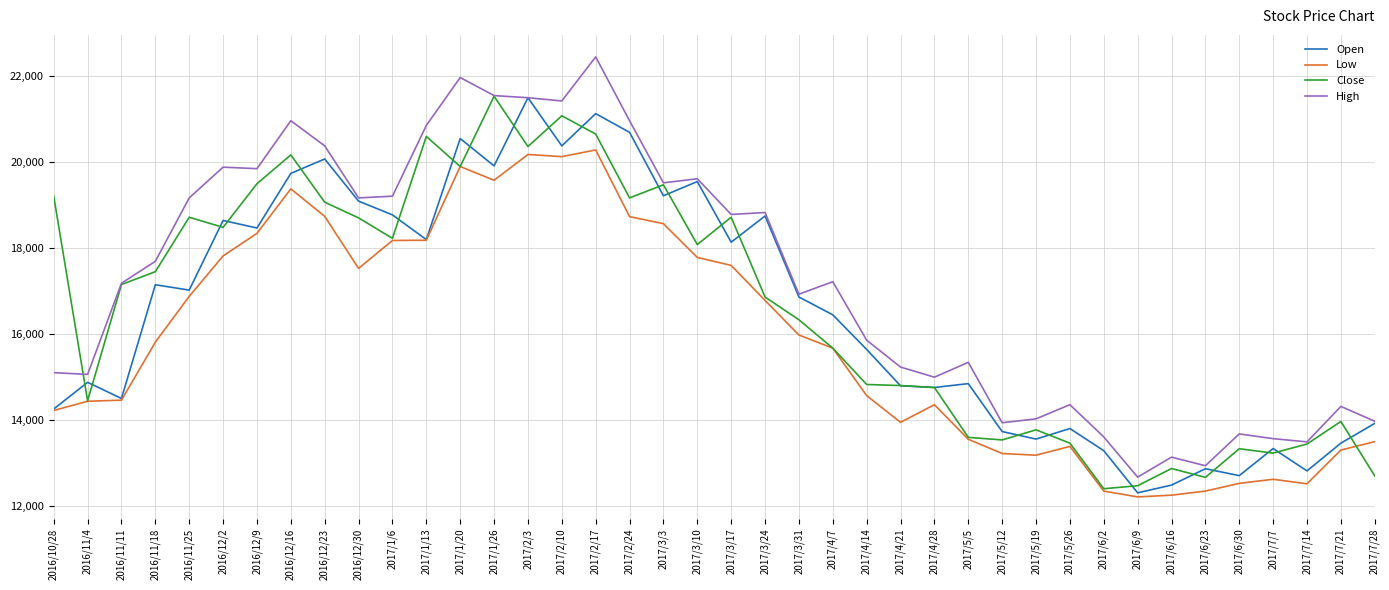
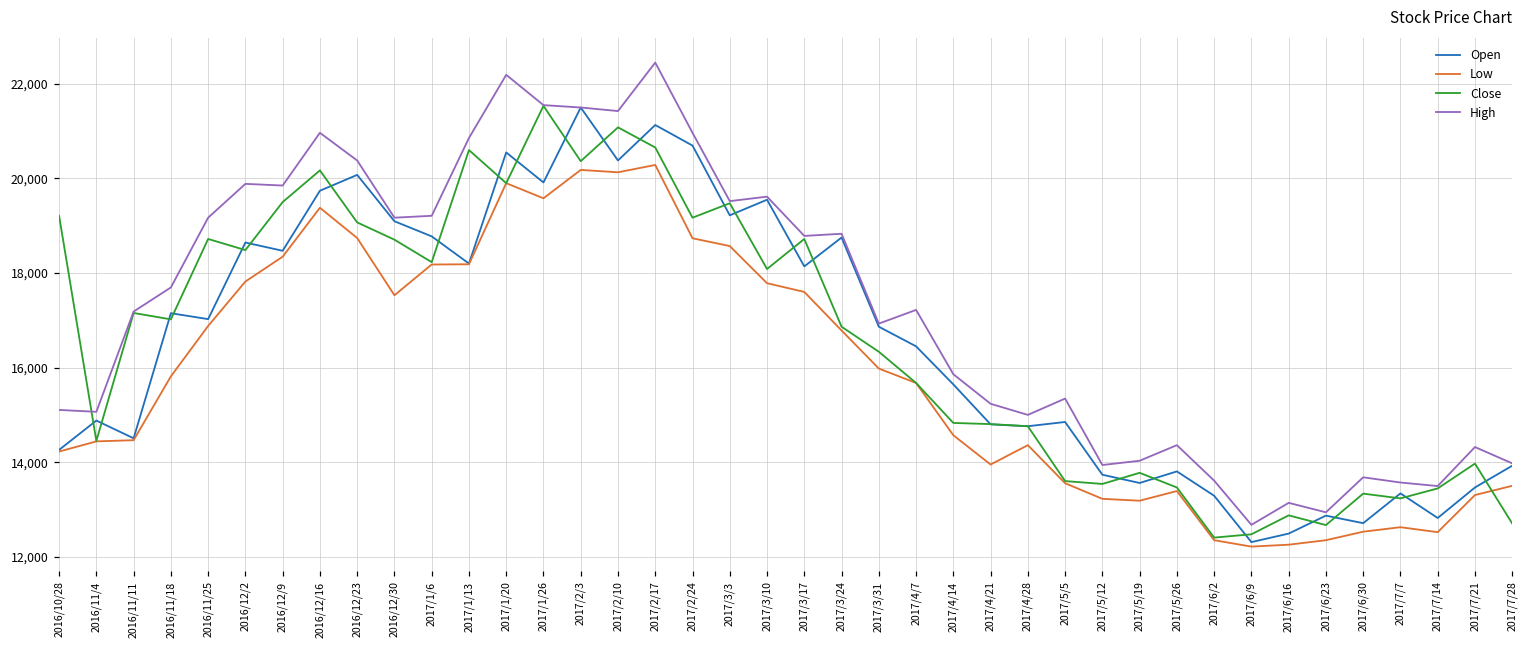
Close, 2016/11/18: 17,500 -> 17,000
High, 2017/1/20: 22,000 -> 22,200
